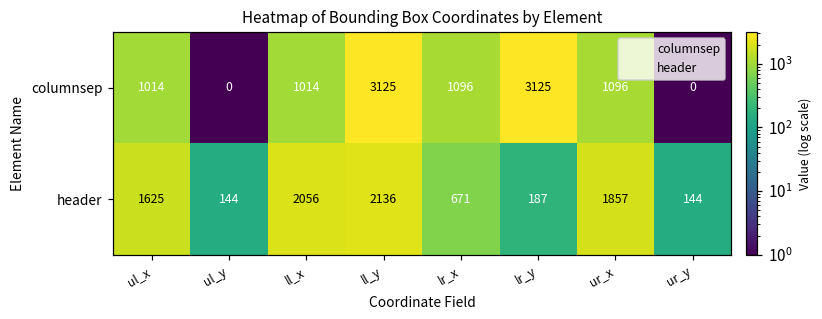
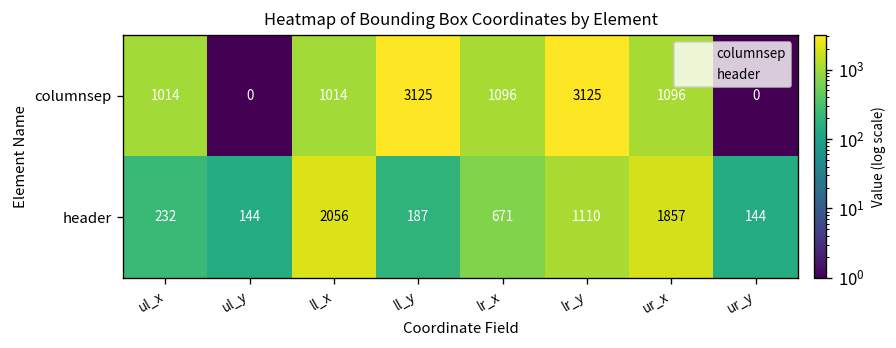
header, ul_x: 1625 -> 232
header, ll_y: 2136 -> 187
header, lr_y: 187 -> 1110
